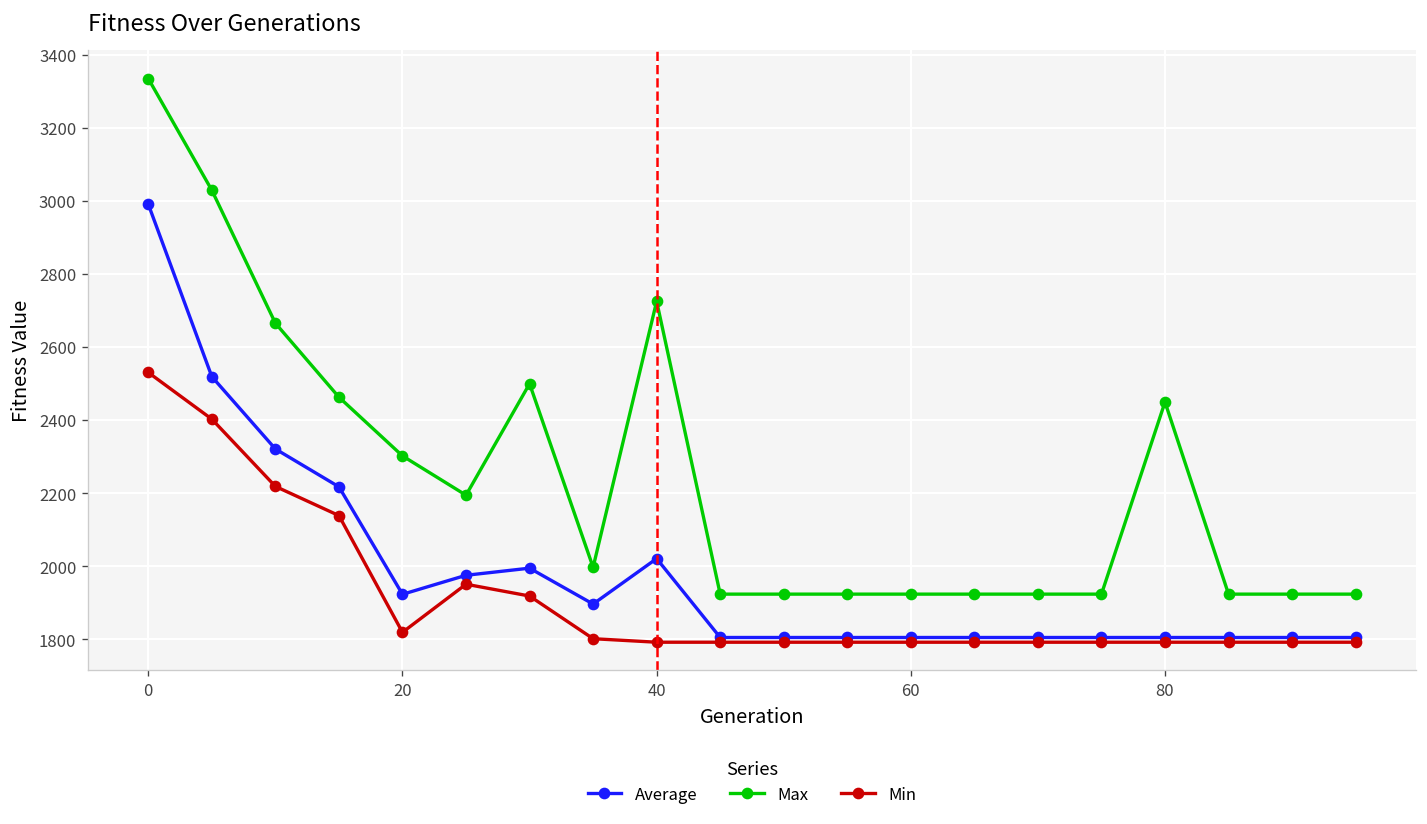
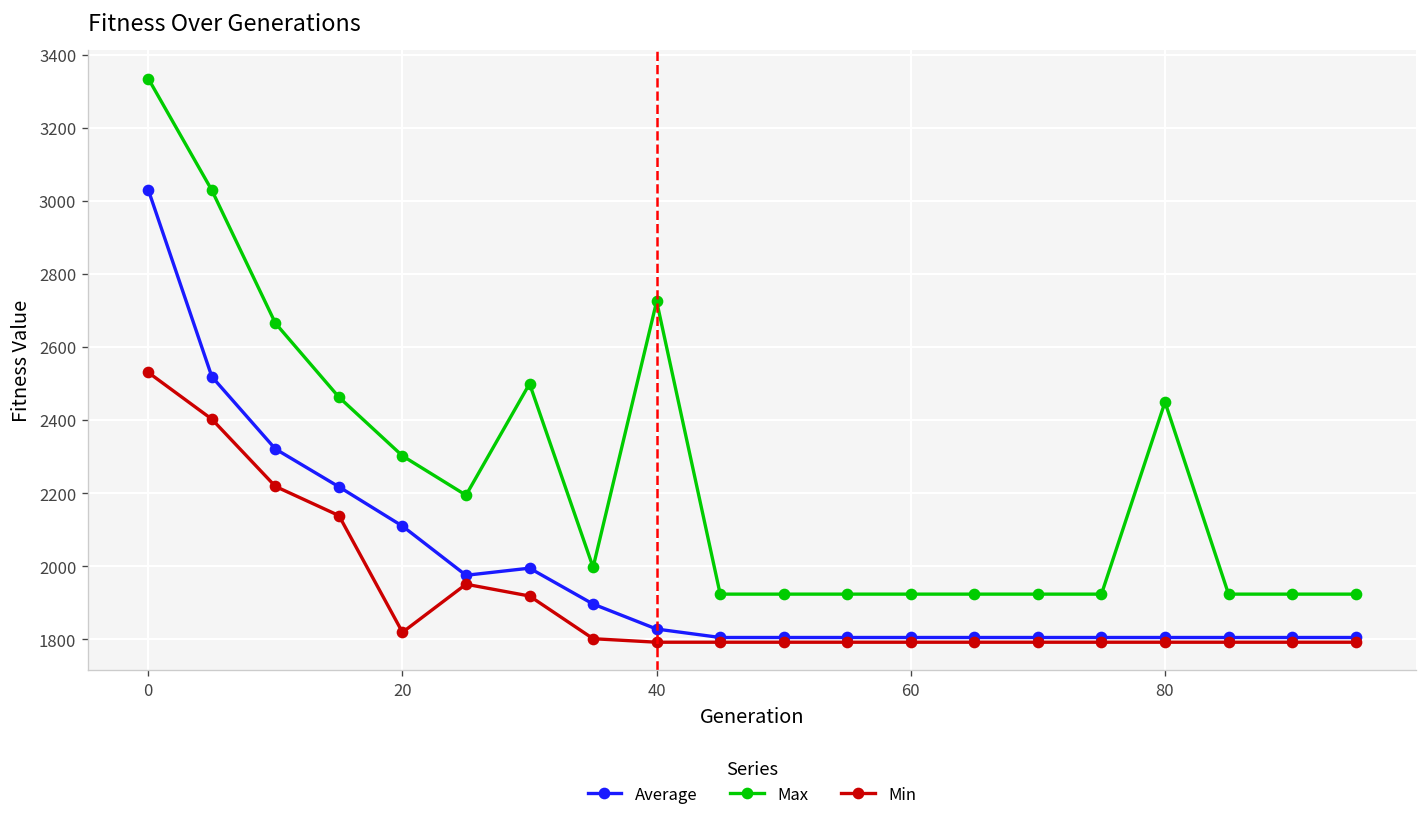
Average, 0: 2990 -> 3030
Average, 20: 1920 -> 2110
Average, 40: 2020 -> 1830
